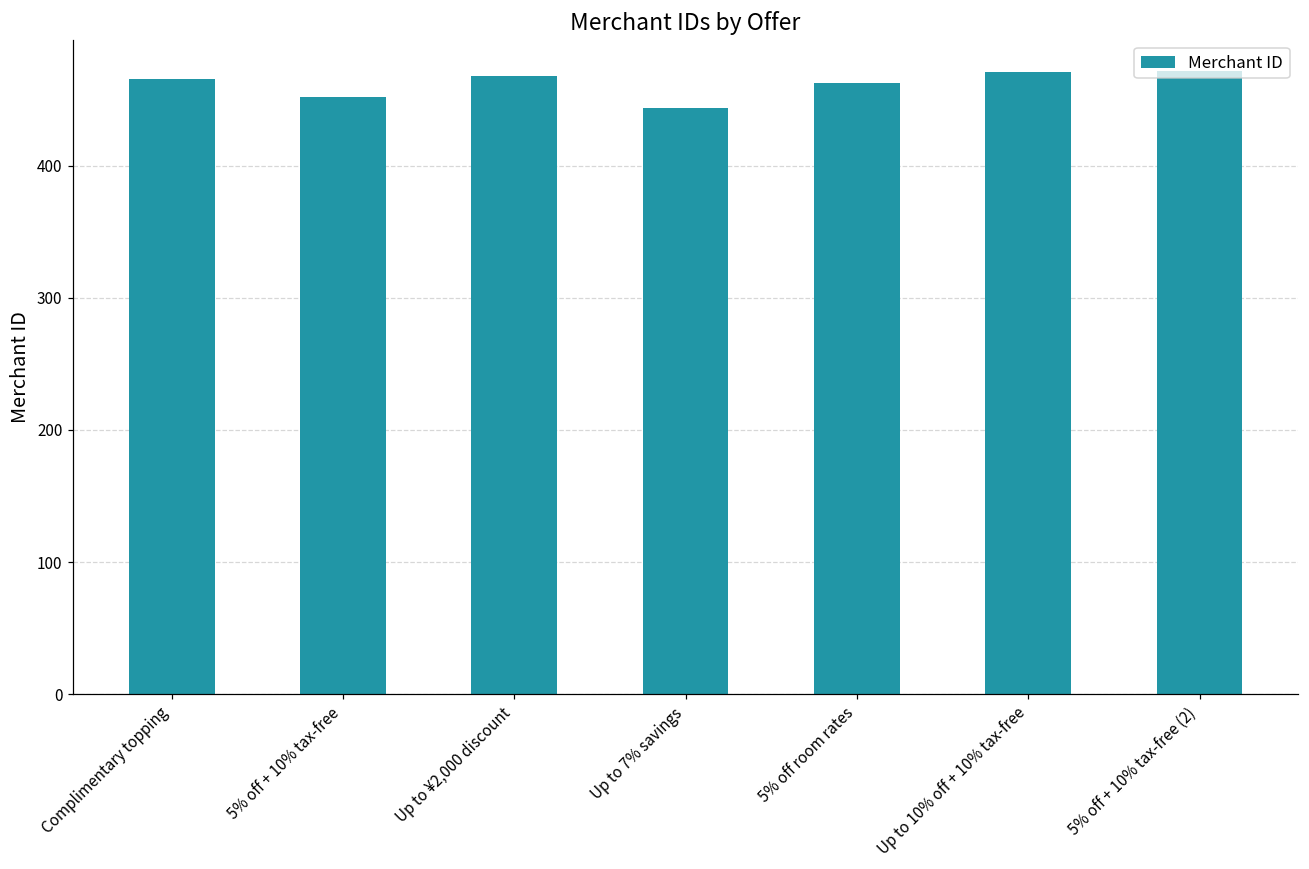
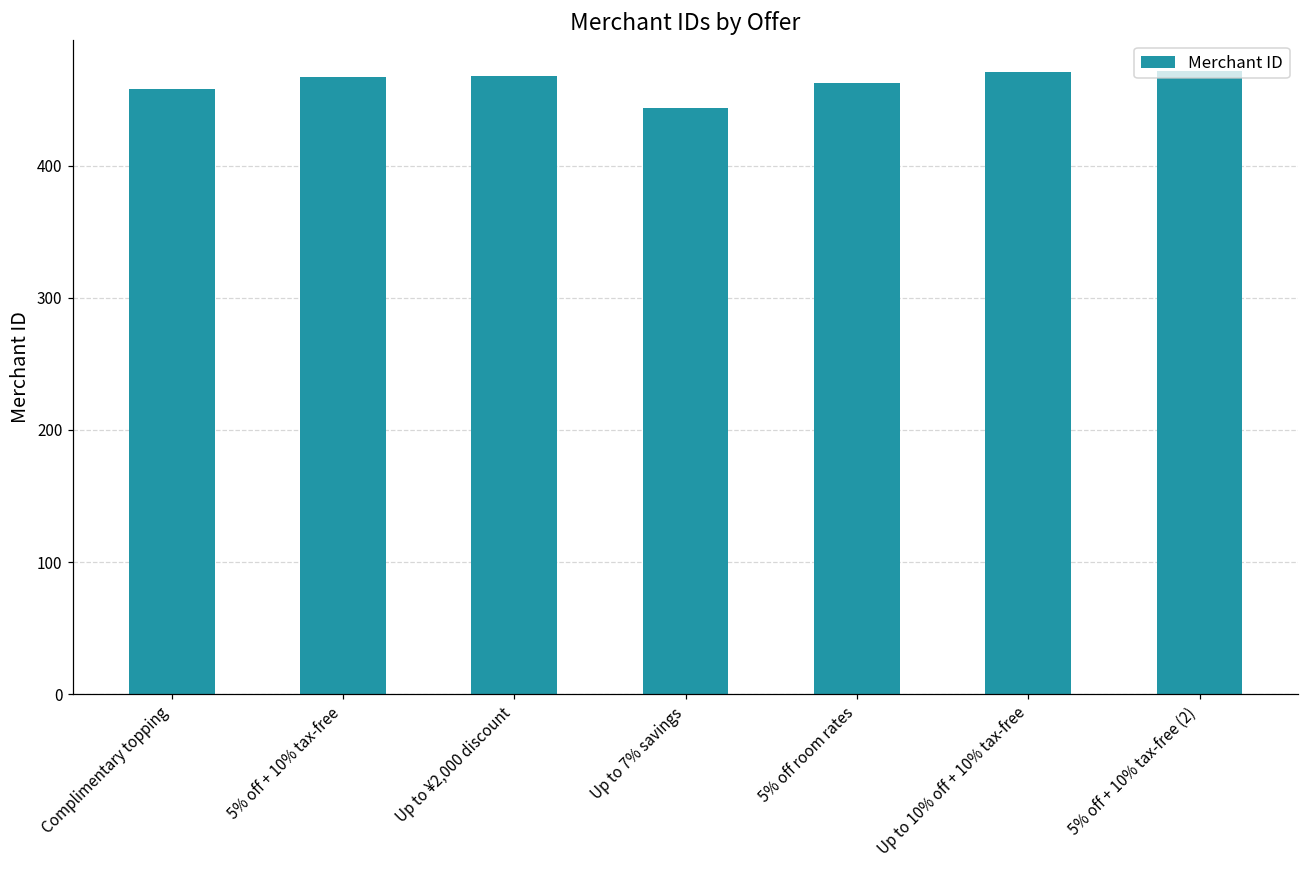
Complimentary topping: 466 -> 458
5% off + 10% tax-free: 452 -> 467
